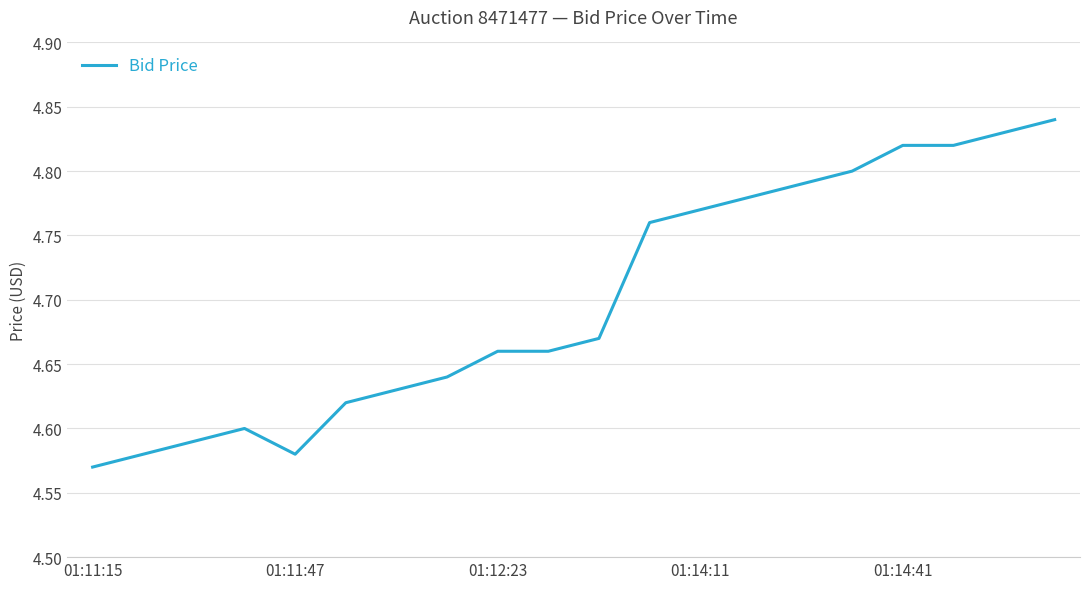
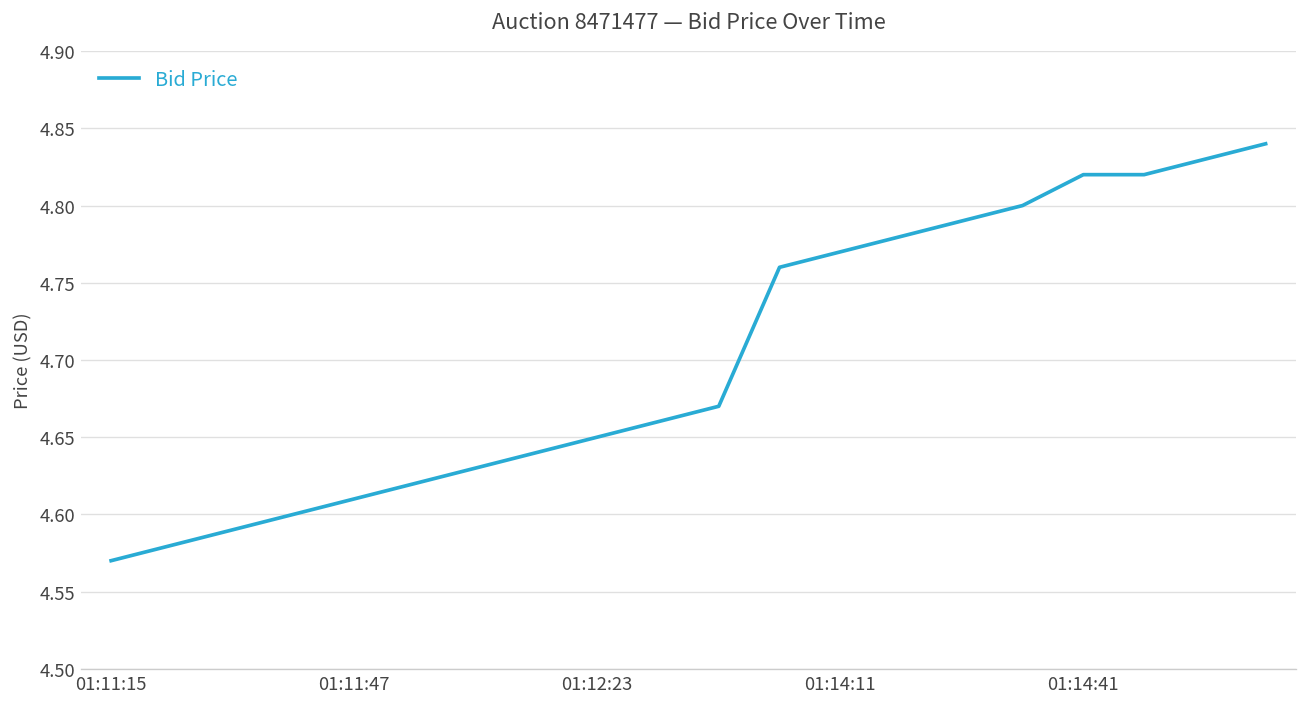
01:11:47: 4.58 -> 4.61
01:12:23: 4.66 -> 4.65
